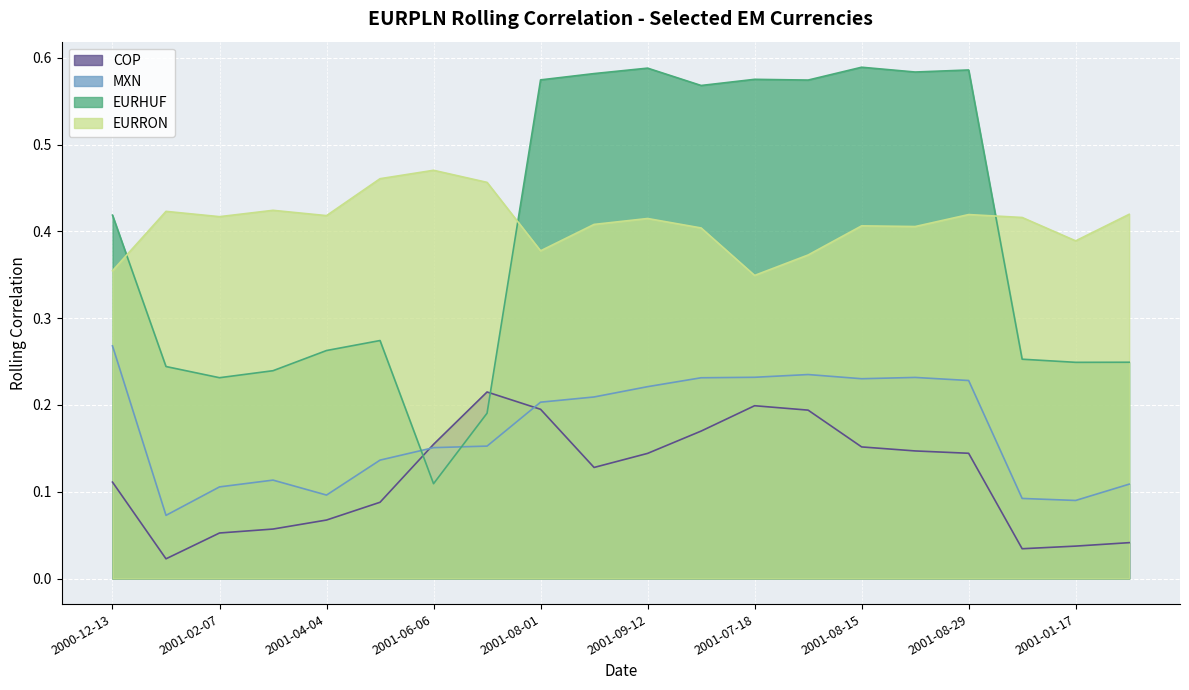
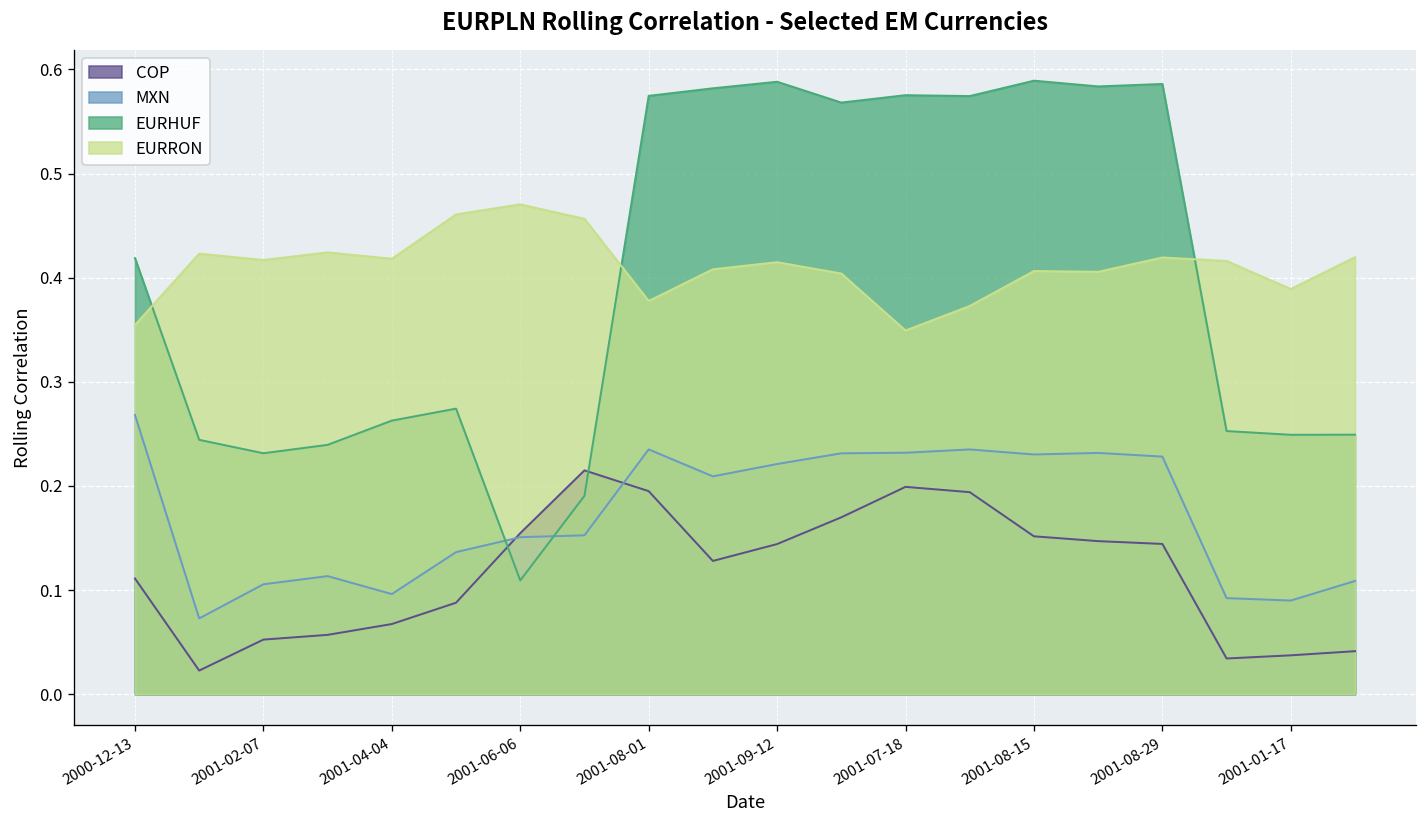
MXN, 2001-08-01: 0.20 -> 0.24
